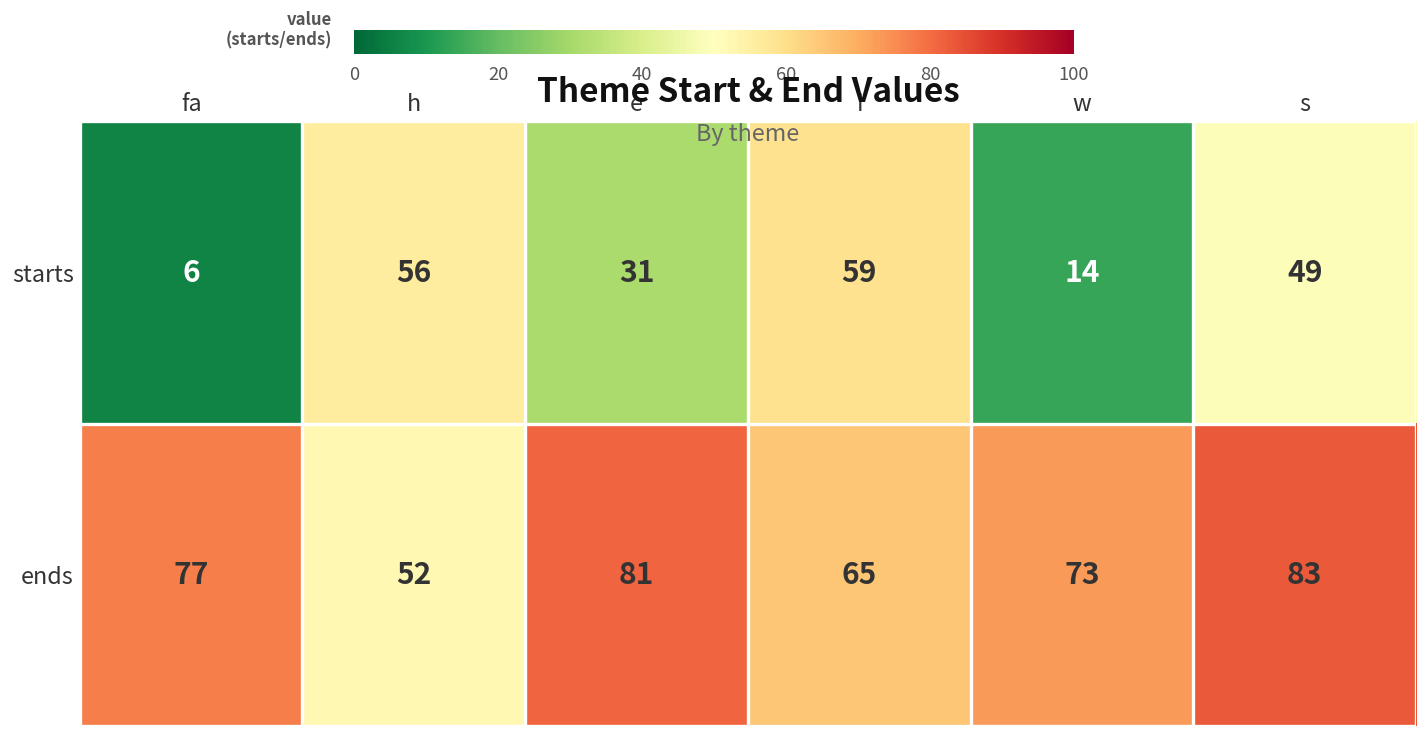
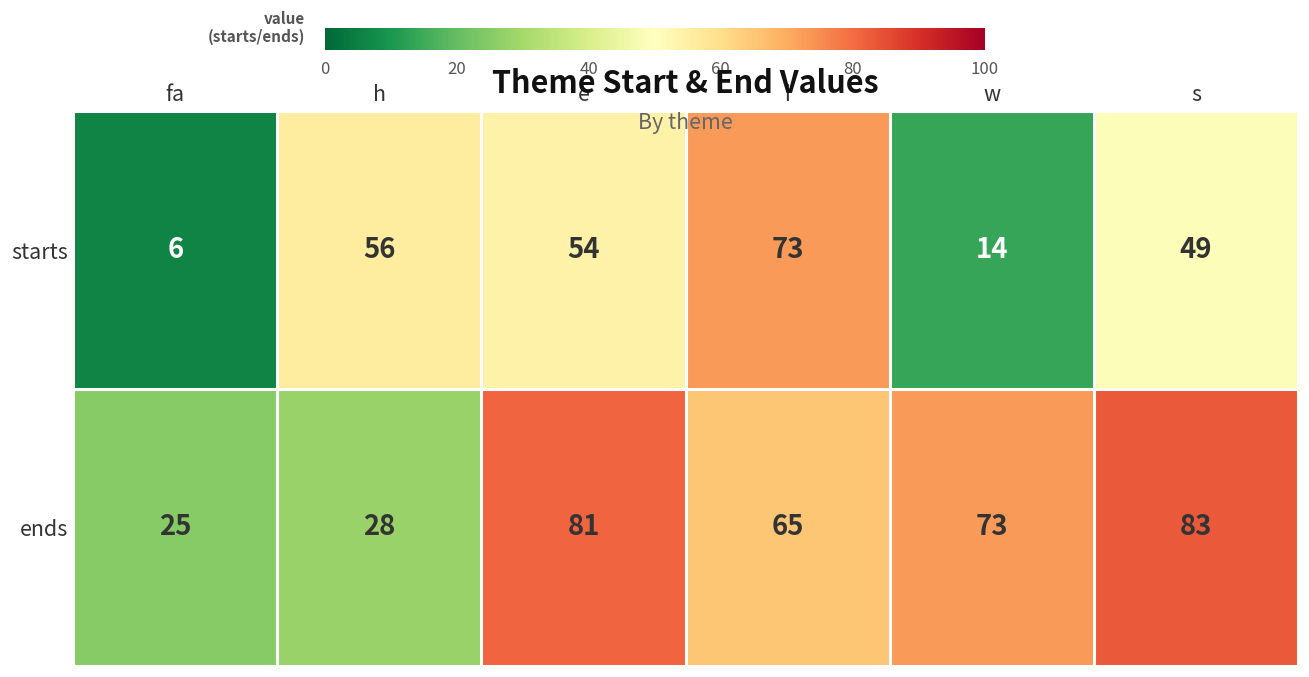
starts, e: 31 -> 54
starts, i: 59 -> 73
ends, fa: 77 -> 25
ends, h: 52 -> 28
